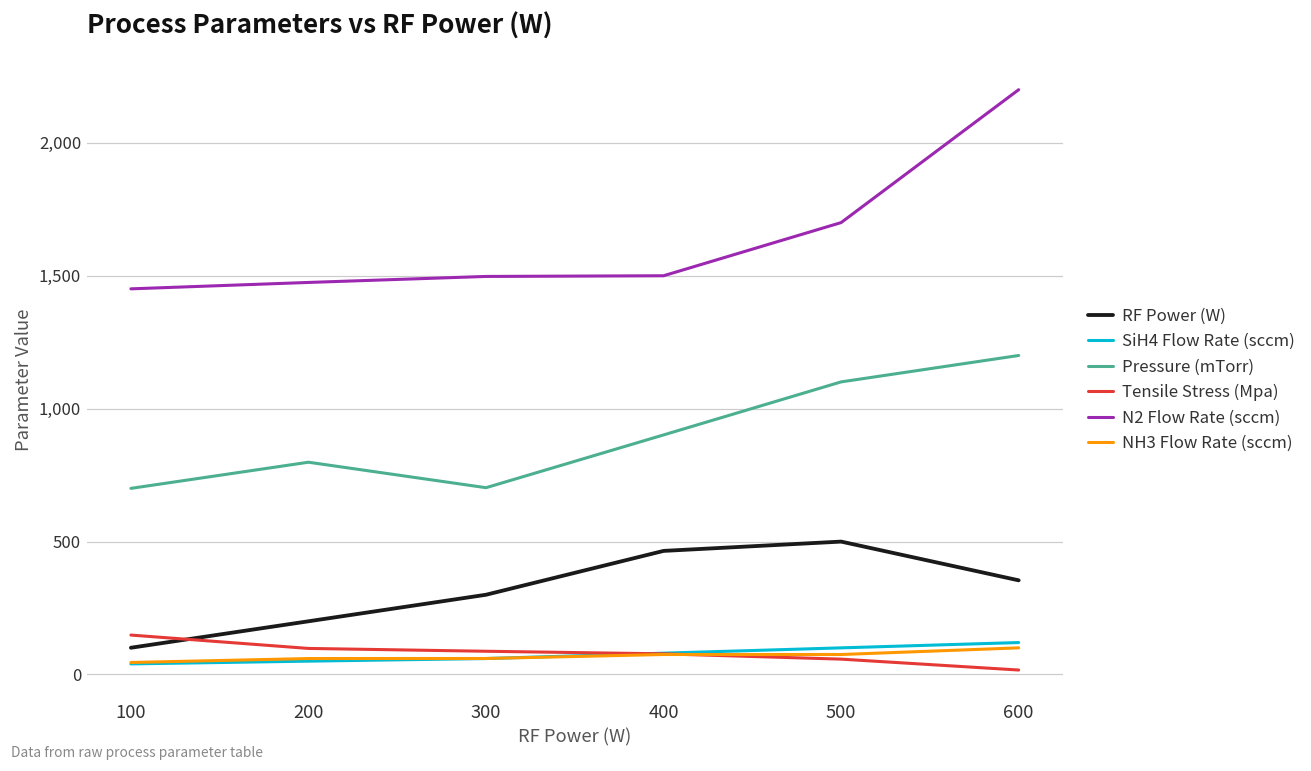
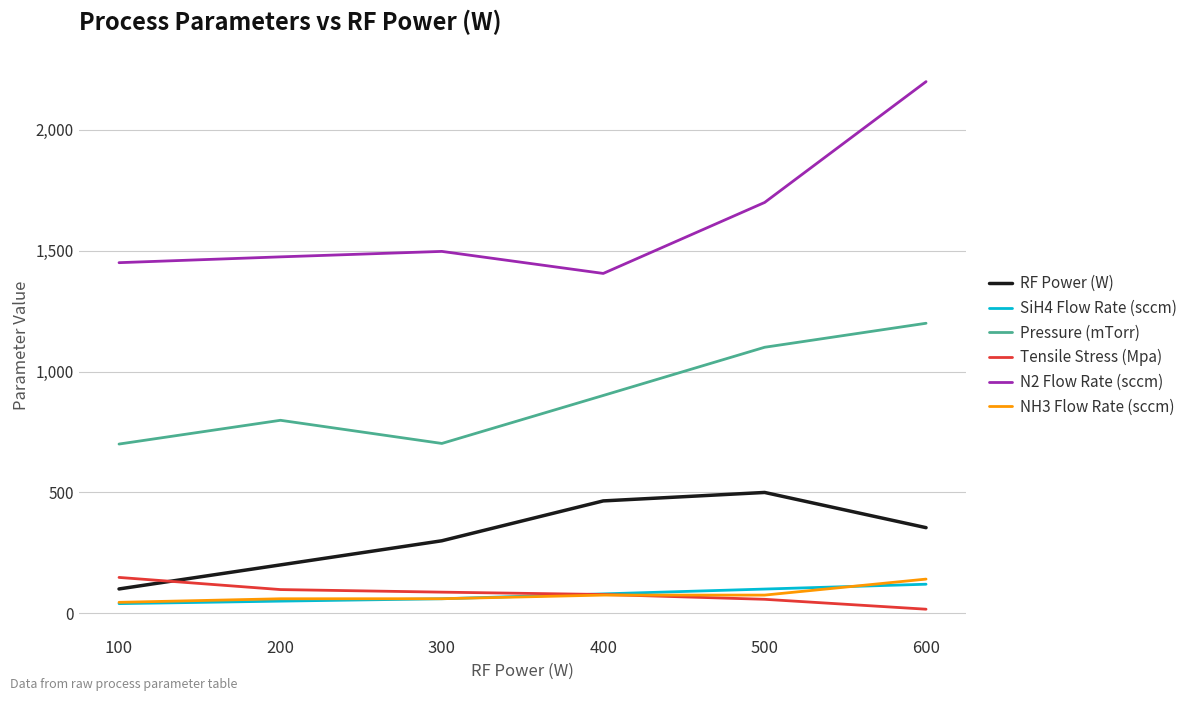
N2 Flow Rate (sccm), 400: 1,500 -> 1,410
NH3 Flow Rate (sccm), 600: 100 -> 140
